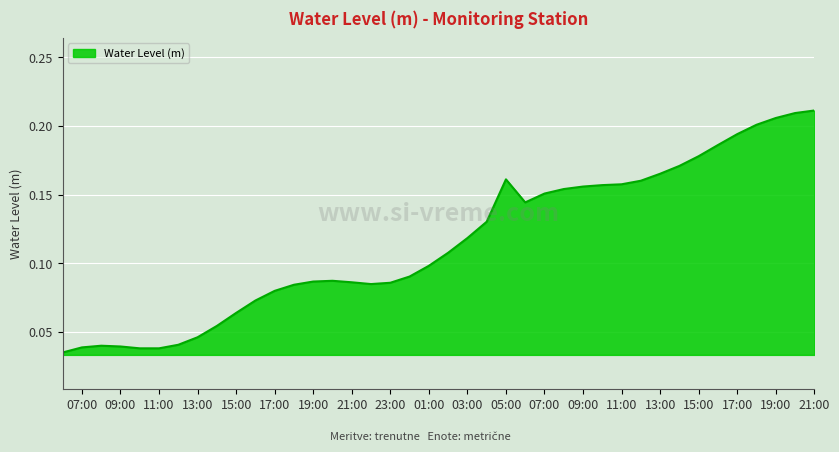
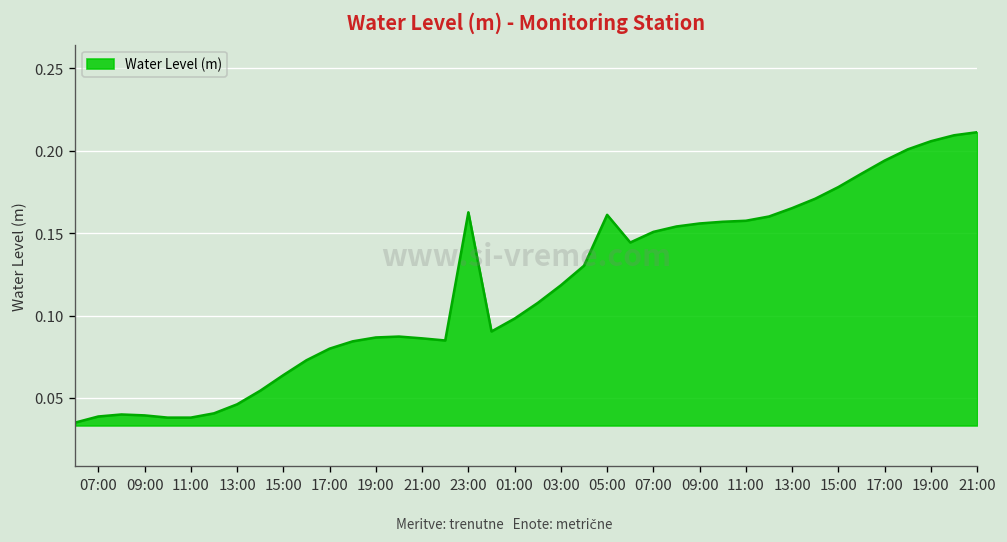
23:00: 0.086 -> 0.163
